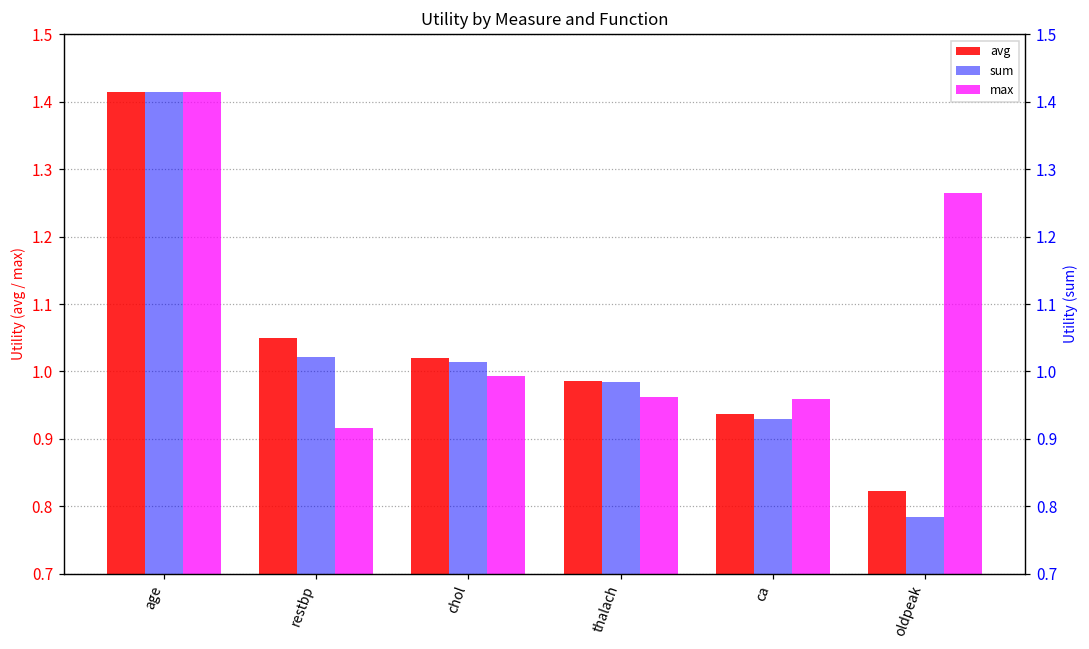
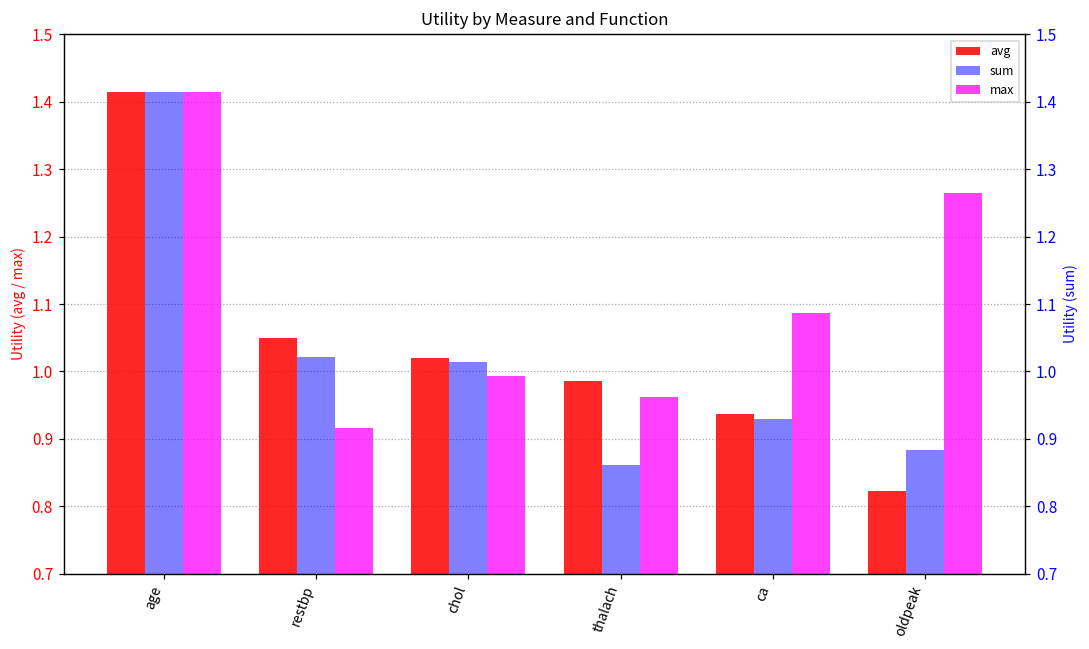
sum, thalach: 0.98 -> 0.86
max, ca: 0.96 -> 1.09
sum, oldpeak: 0.78 -> 0.88
